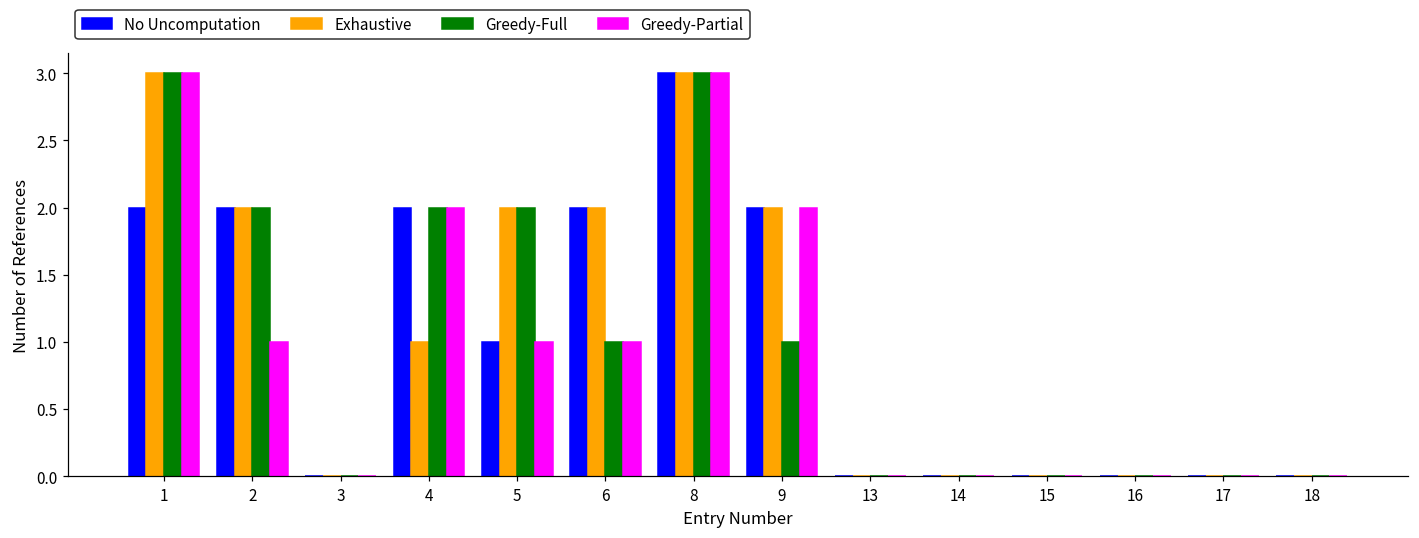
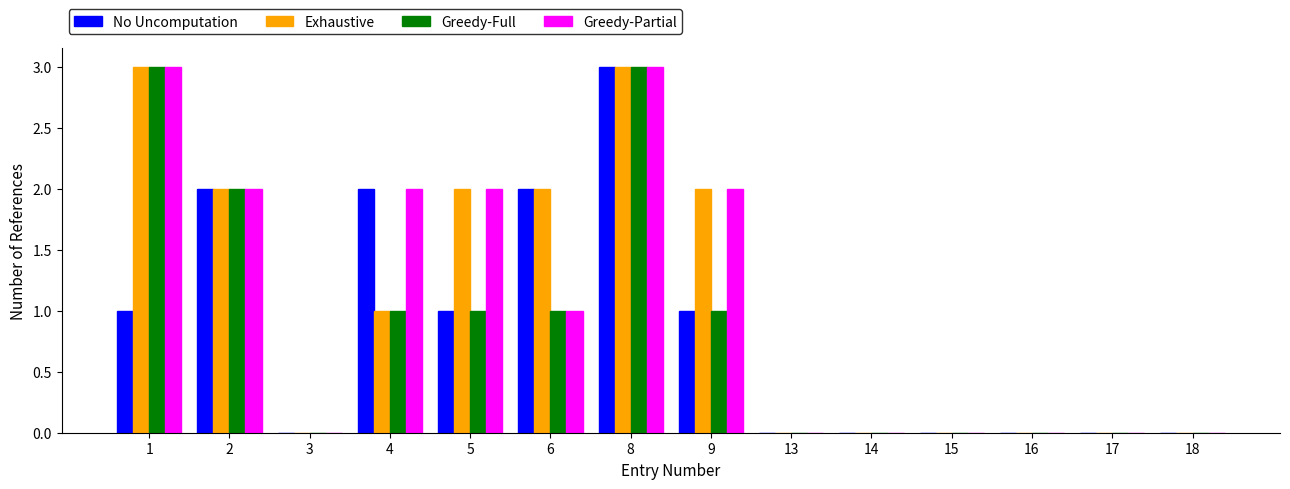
No Uncomputation, 1: 2 -> 1
Greedy-Partial, 2: 1 -> 2
Greedy-Full, 4: 2 -> 1
Greedy-Full, 5: 2 -> 1
Greedy-Partial, 5: 1 -> 2
No Uncomputation, 9: 2 -> 1
